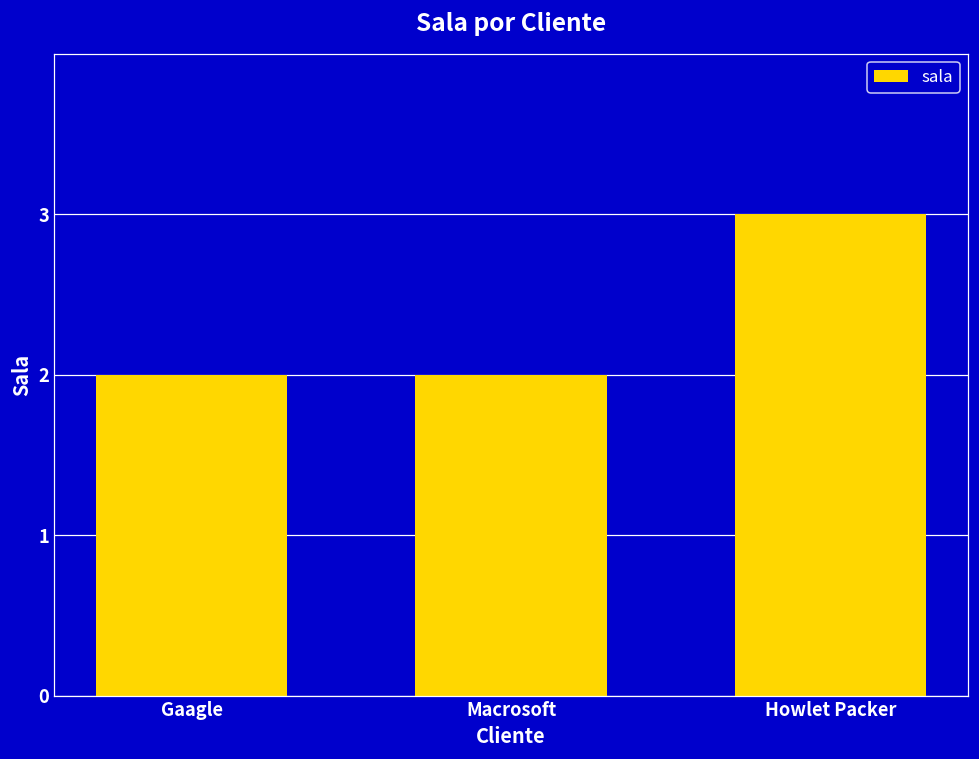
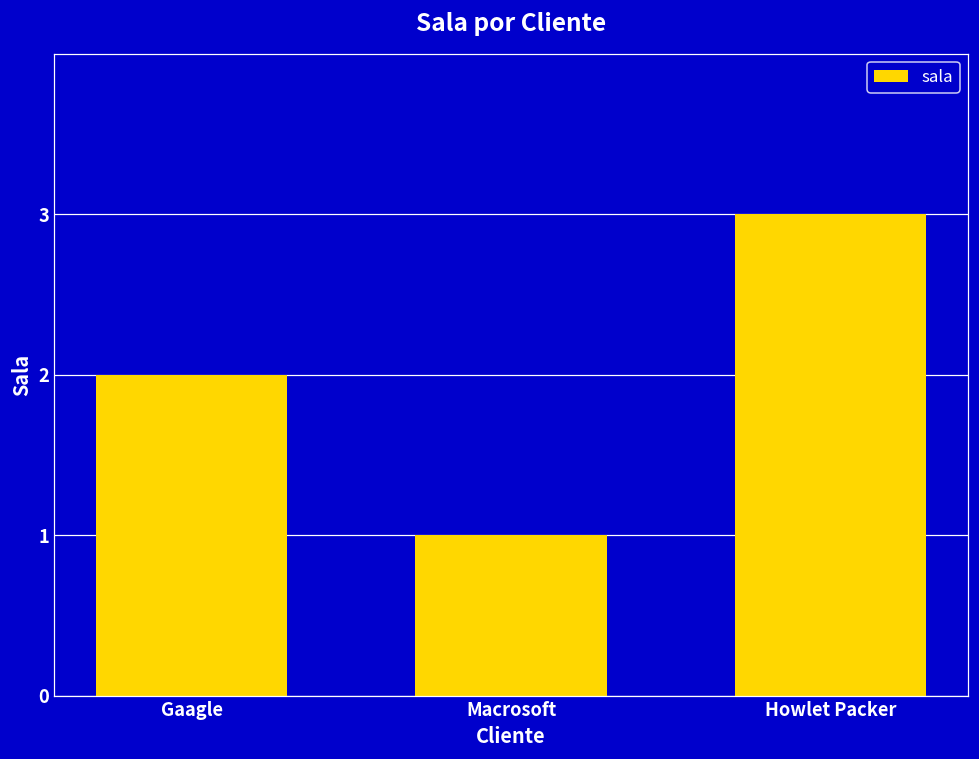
Macrosoft: 2 -> 1
